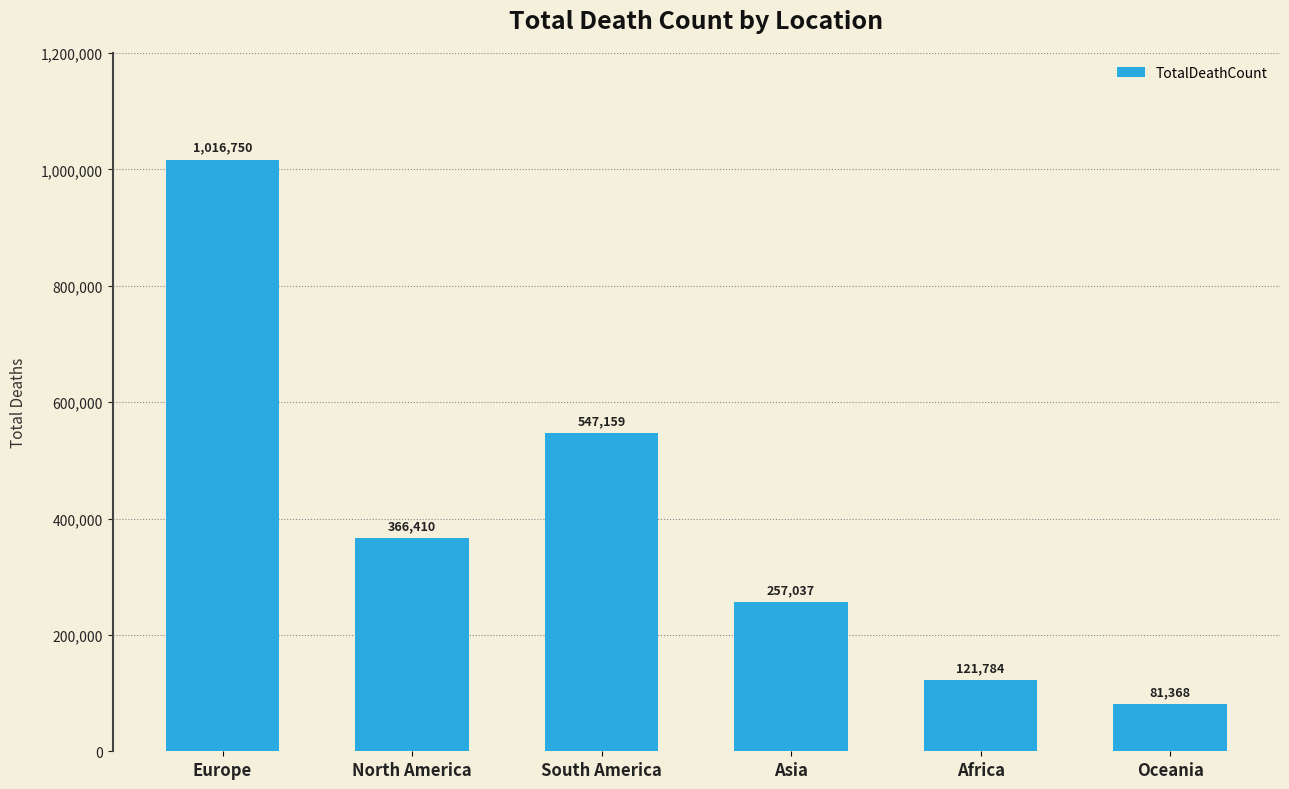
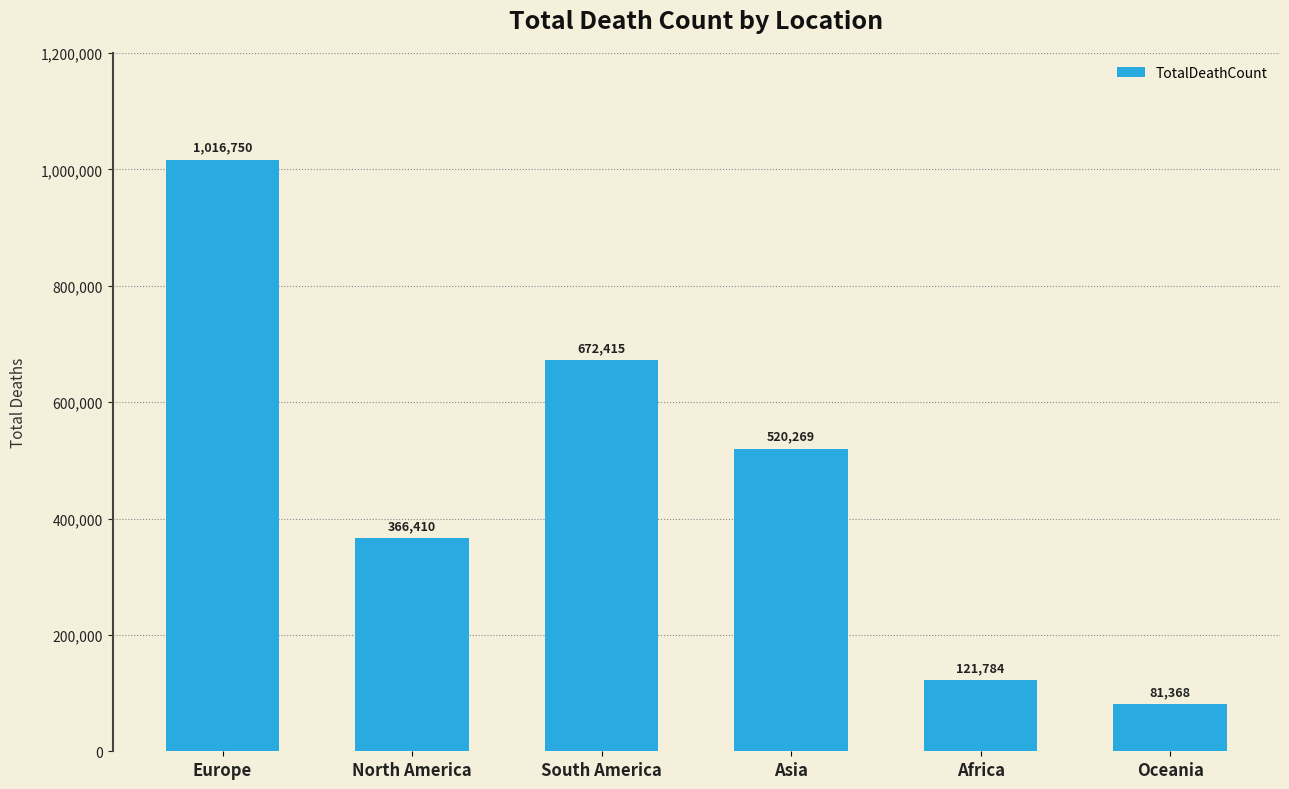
South America: 547,159 -> 672,415
Asia: 257,037 -> 520,269
